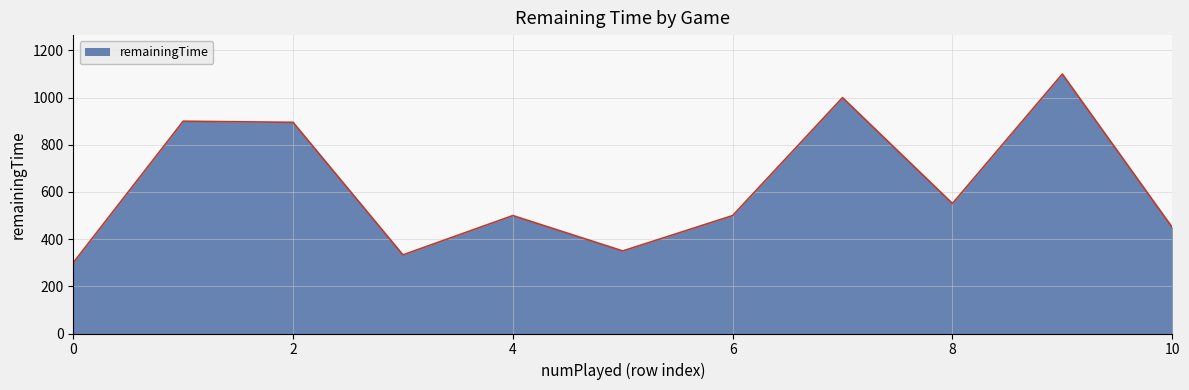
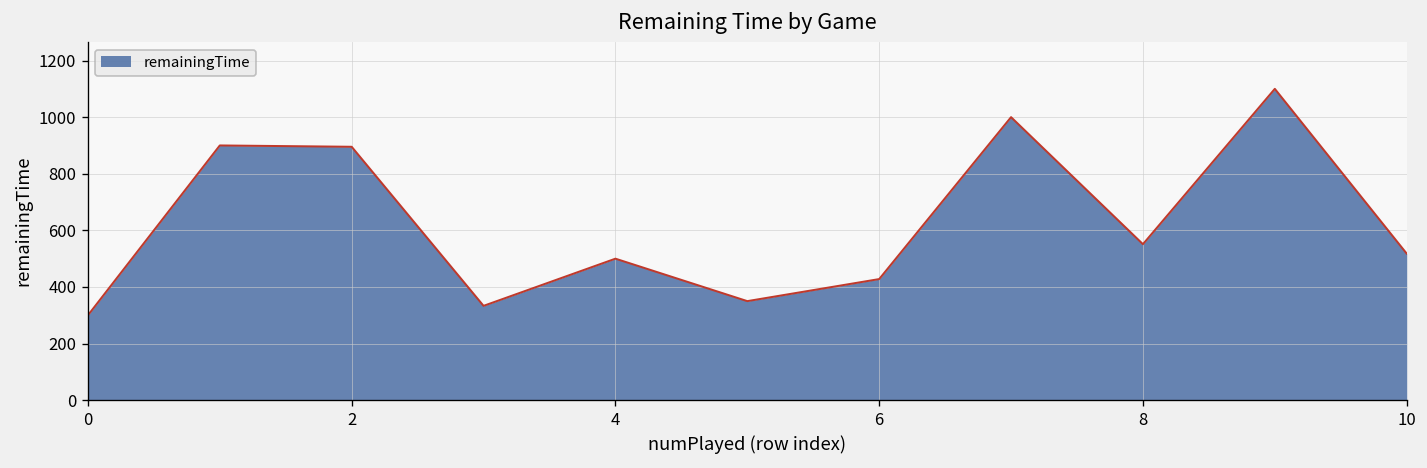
6: 500 -> 430
10: 450 -> 520
